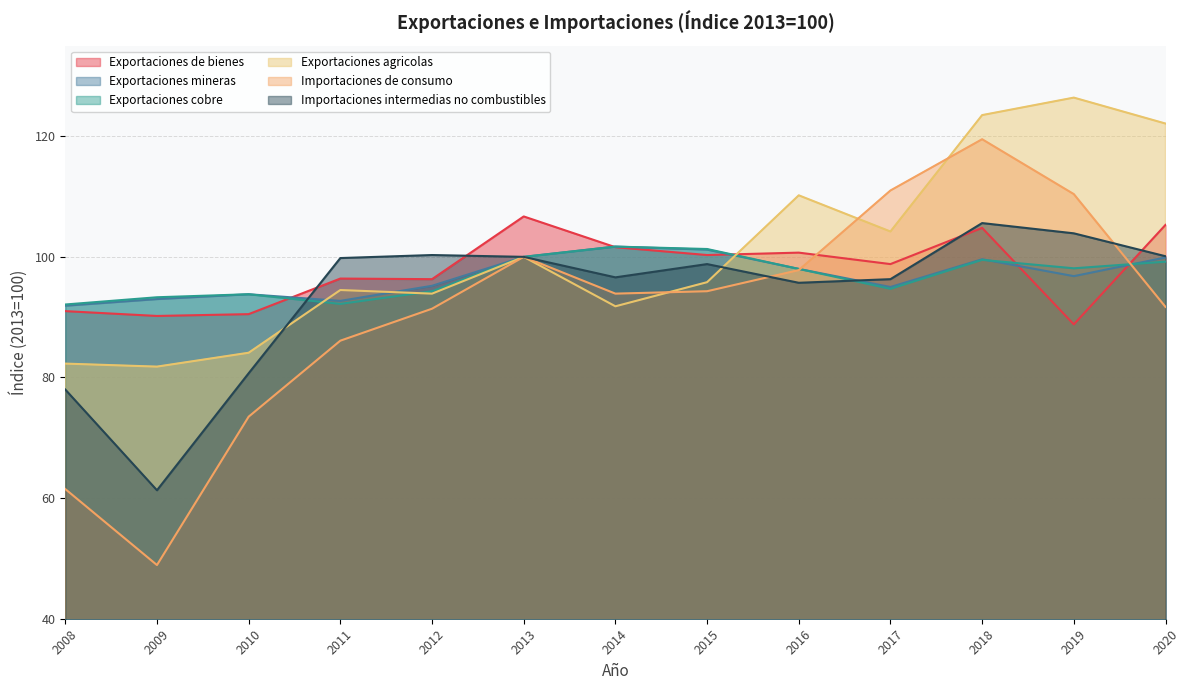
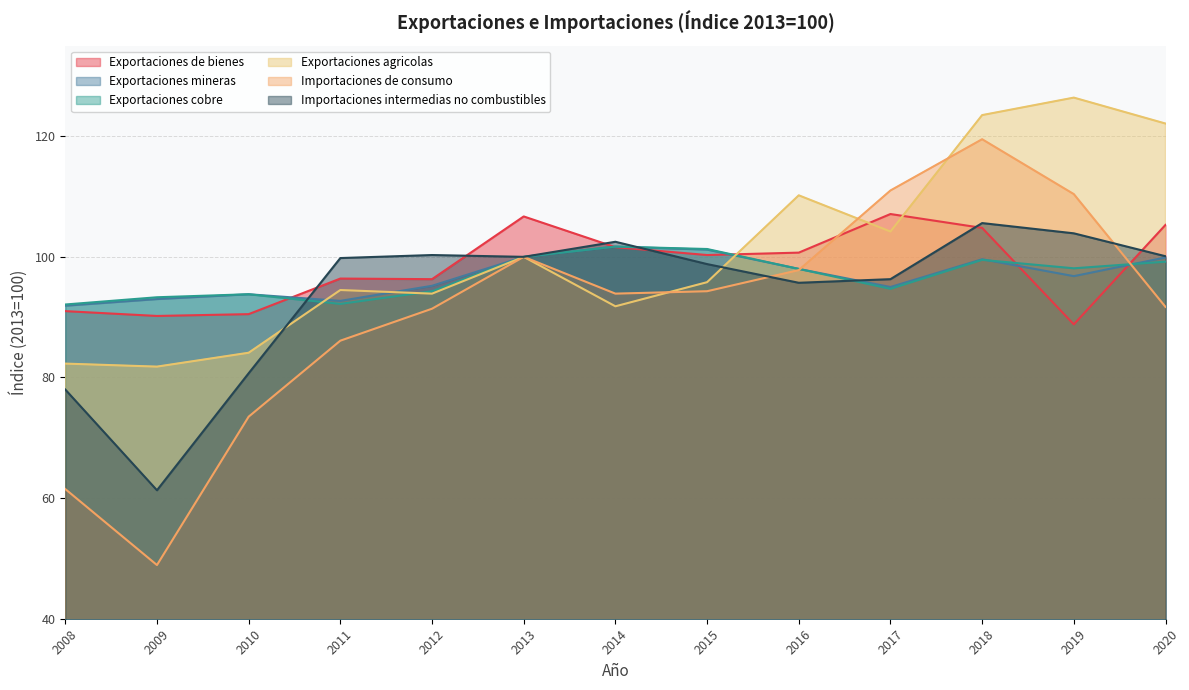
Importaciones intermedias no combustibles, 2014: 97 -> 103
Exportaciones de bienes, 2017: 99 -> 107
